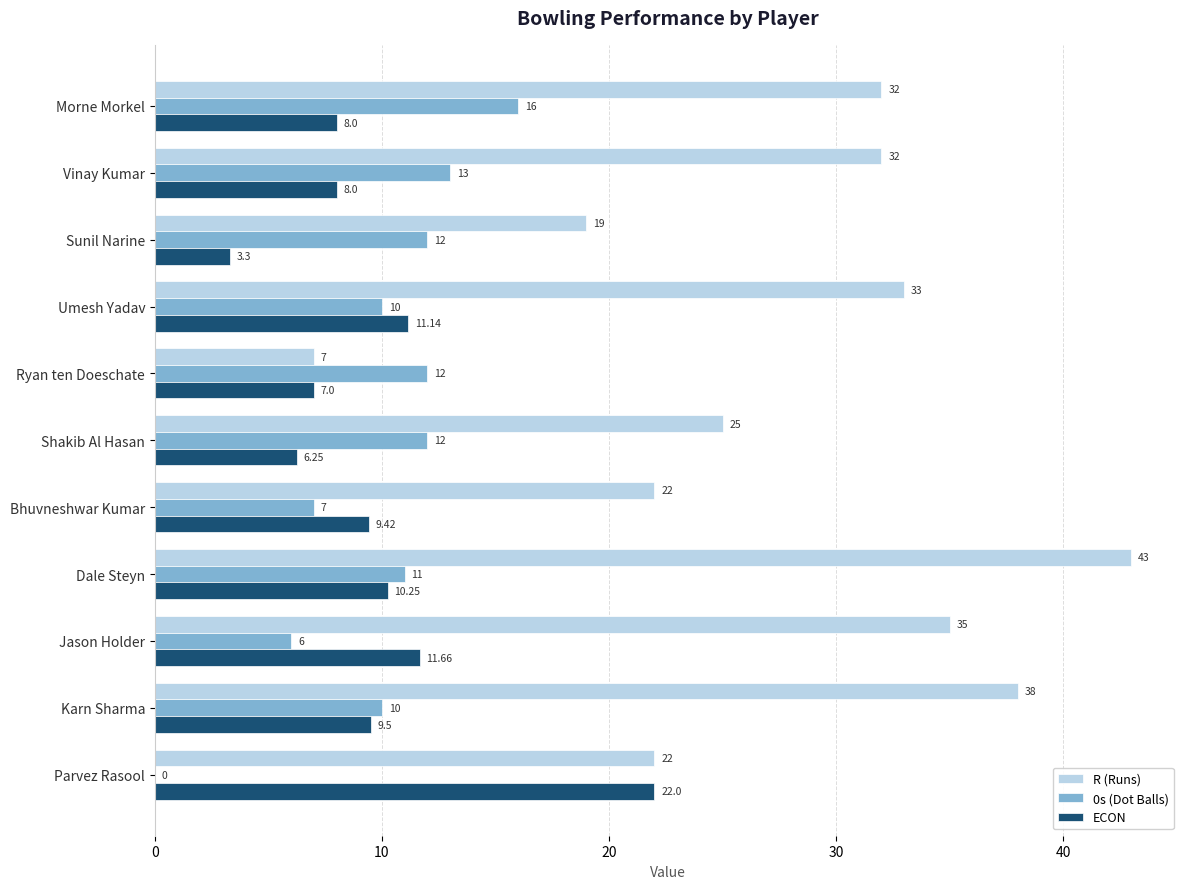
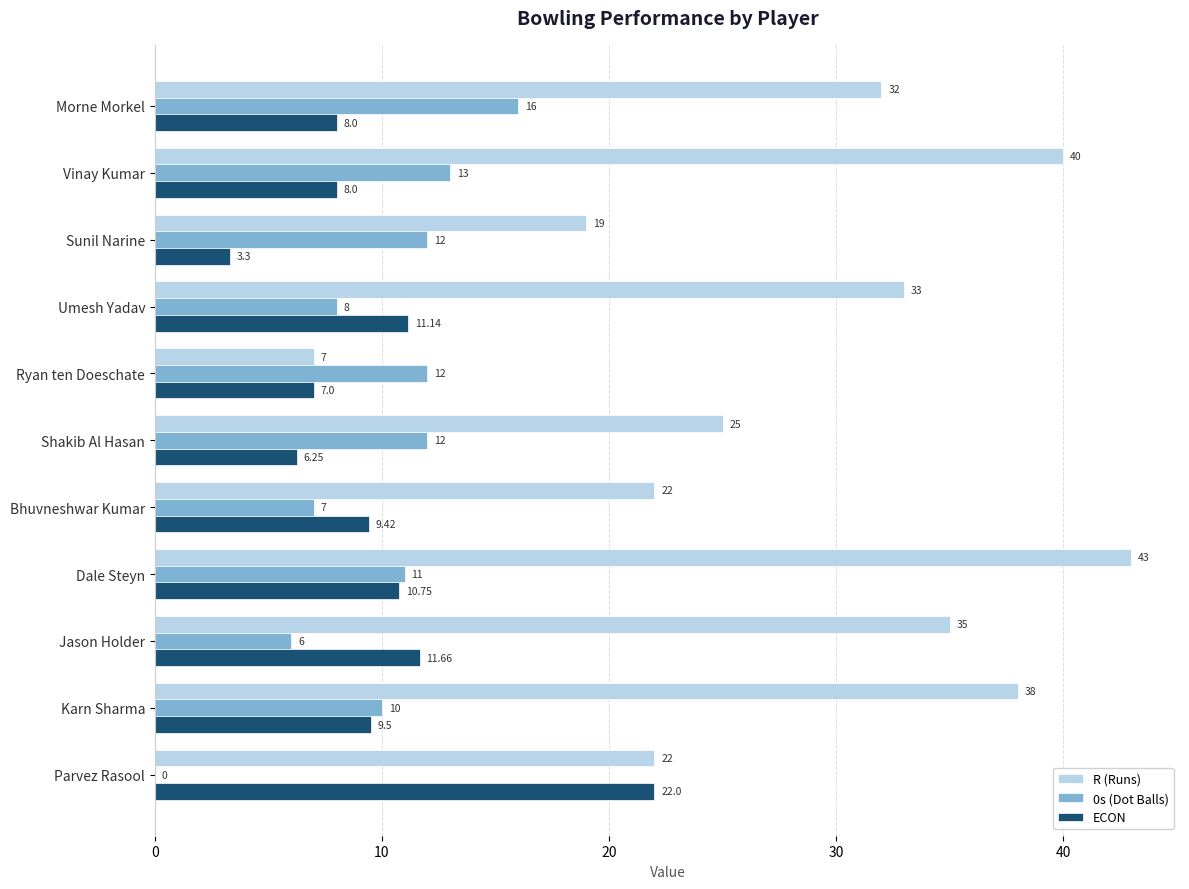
R (Runs), Vinay Kumar: 32 -> 40
0s (Dot Balls), Umesh Yadav: 10 -> 8
ECON, Dale Steyn: 10.25 -> 10.75
